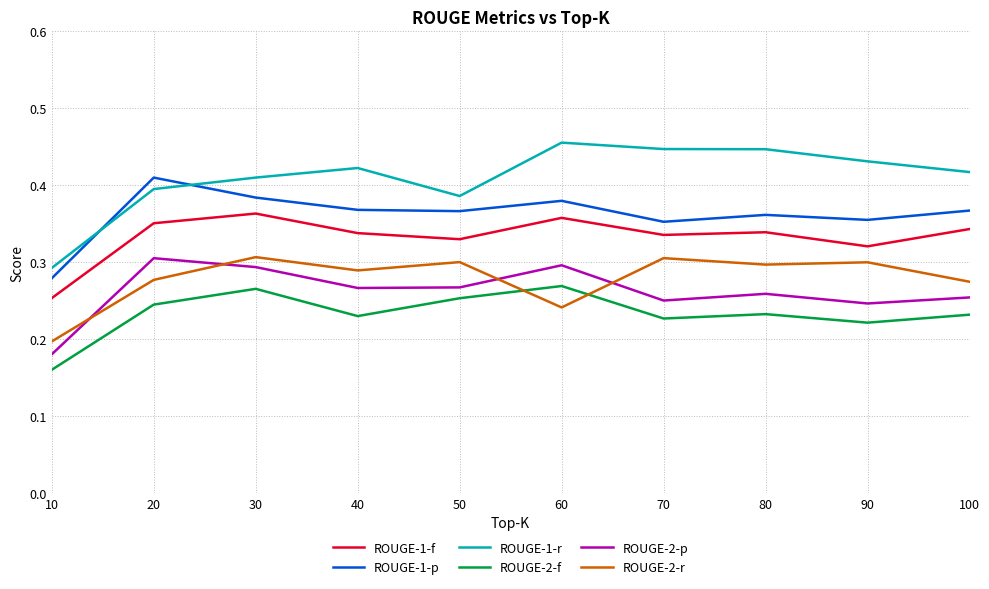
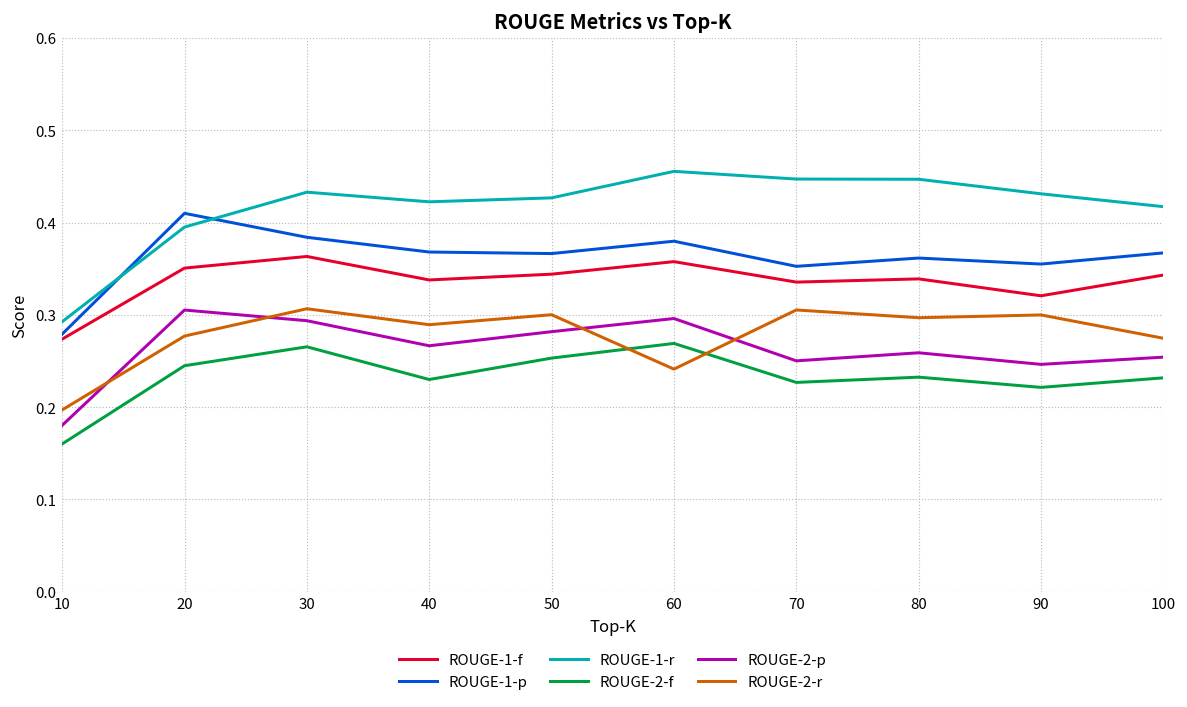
ROUGE-1-f, 10: 0.25 -> 0.27
ROUGE-1-r, 30: 0.41 -> 0.43
ROUGE-1-f, 50: 0.33 -> 0.34
ROUGE-1-r, 50: 0.39 -> 0.43
ROUGE-2-p, 50: 0.27 -> 0.28
